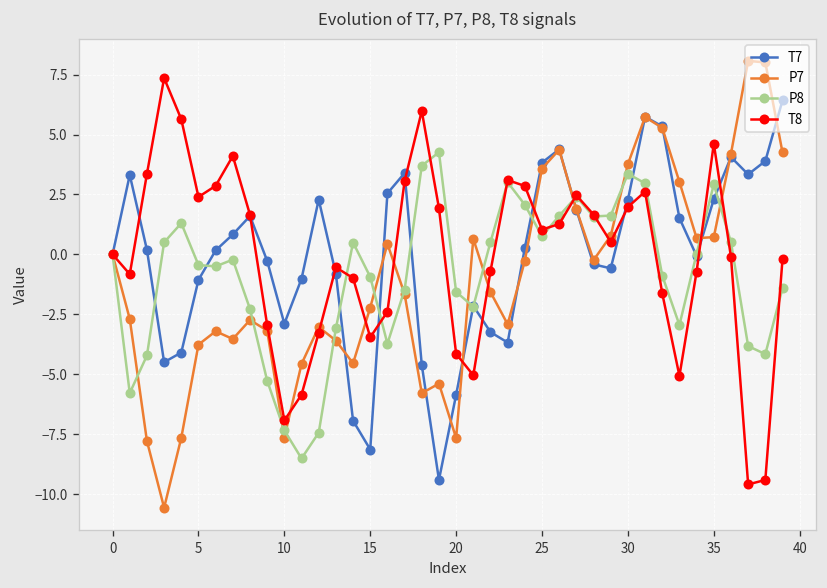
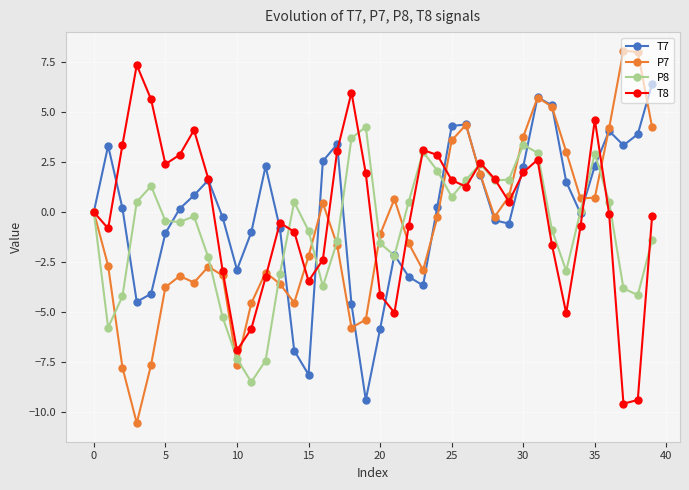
P7, 20: -7.7 -> -1.1
T7, 25: 3.8 -> 4.3
T8, 25: 1.0 -> 1.6
